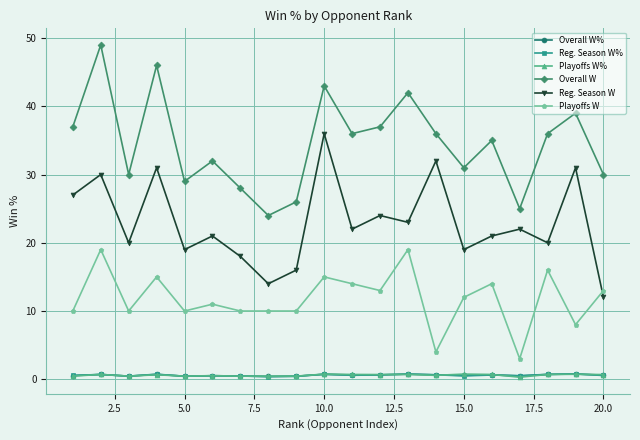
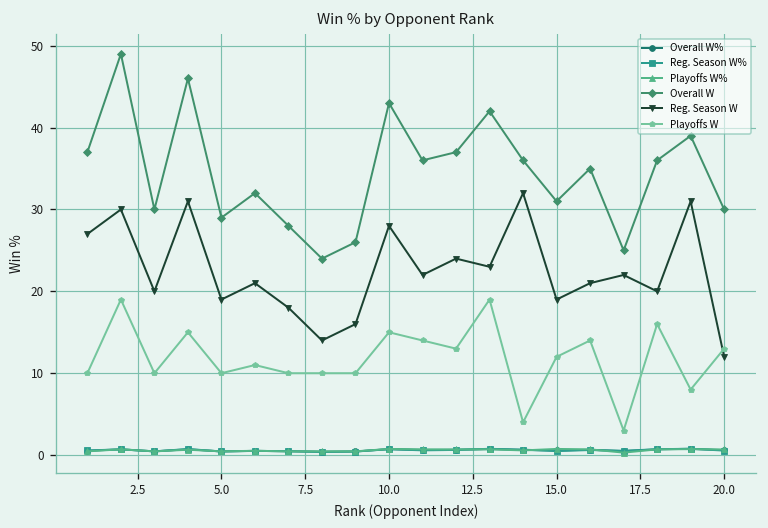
Reg. Season W, 10.0: 36 -> 28
